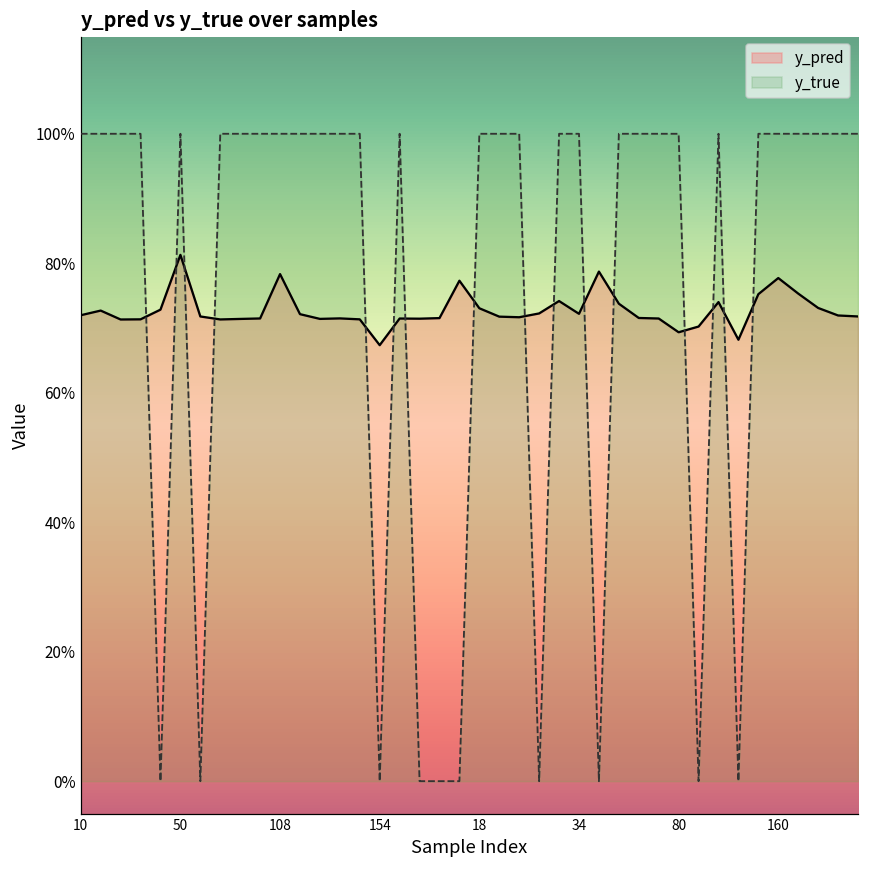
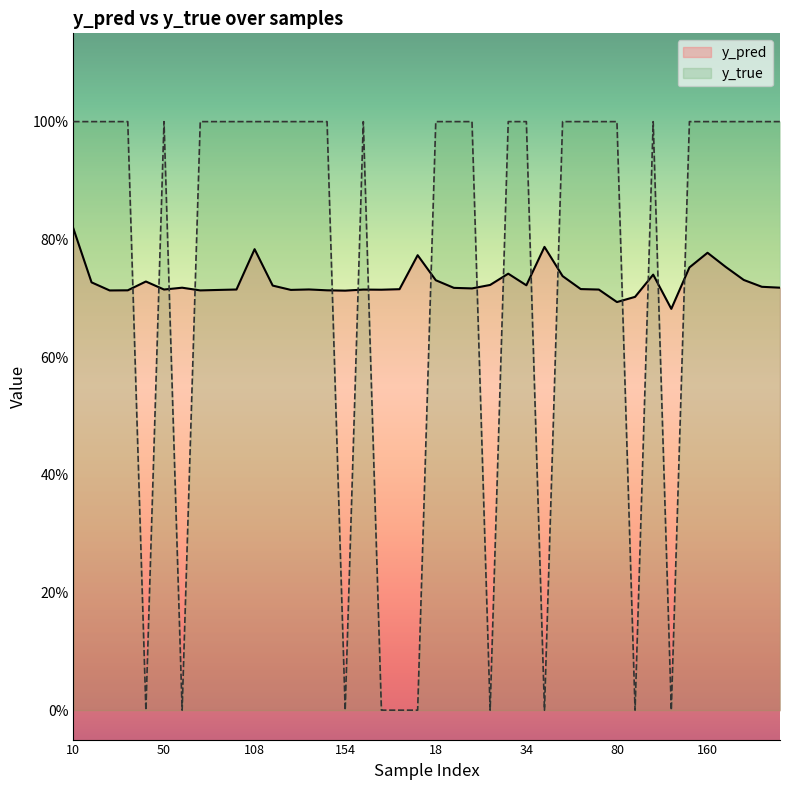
y_pred, 10: 72% -> 82%
y_pred, 50: 81% -> 71%
y_pred, 154: 67% -> 71%
